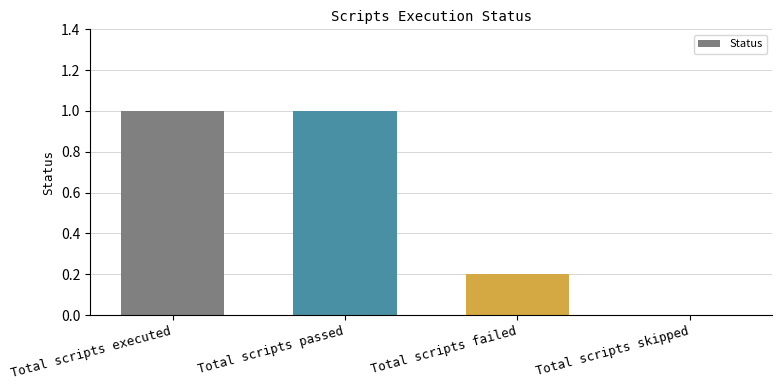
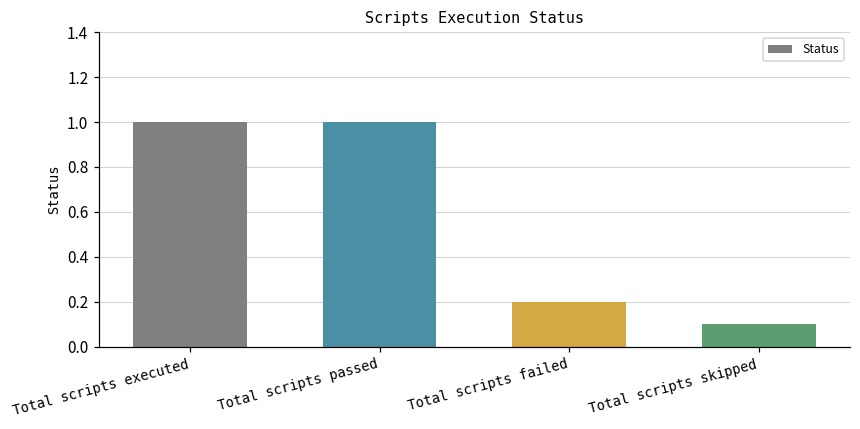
Total scripts skipped: 0.0 -> 0.1
